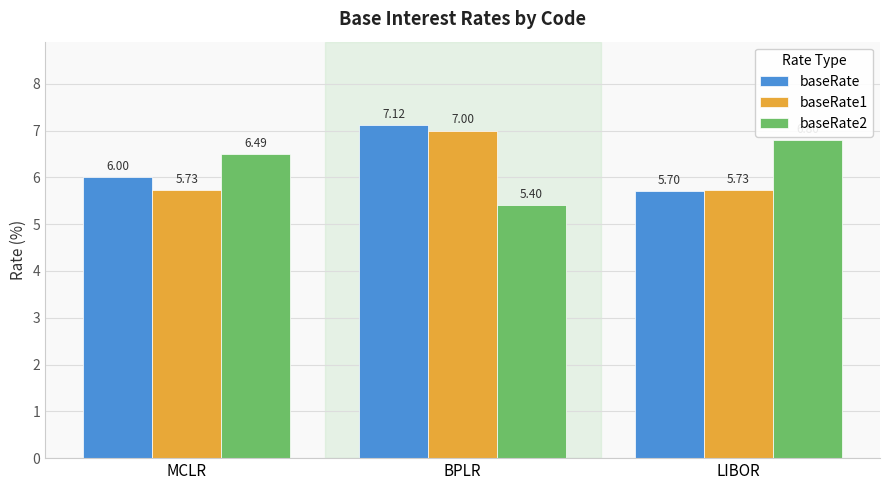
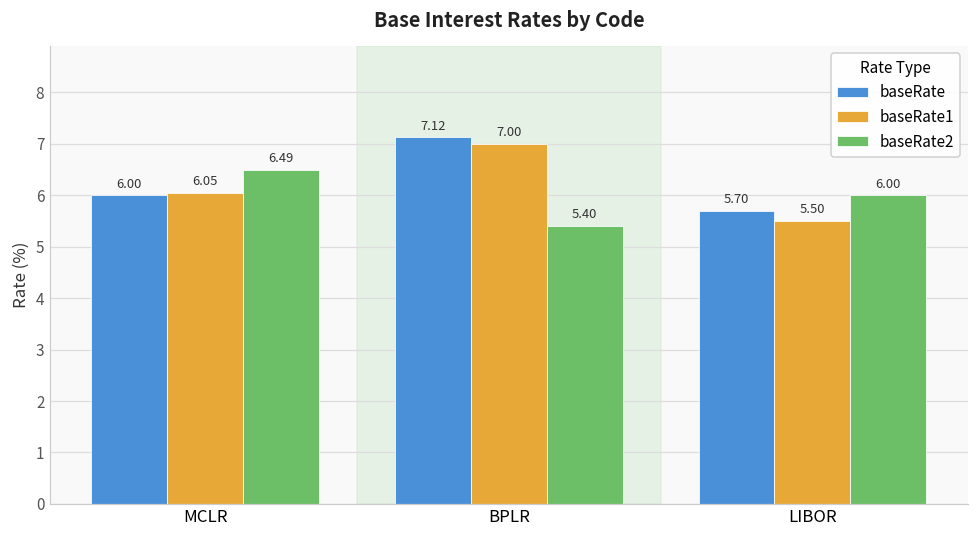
baseRate1, MCLR: 5.73 -> 6.05
baseRate1, LIBOR: 5.73 -> 5.50
baseRate2, LIBOR: 6.8 -> 6.0
